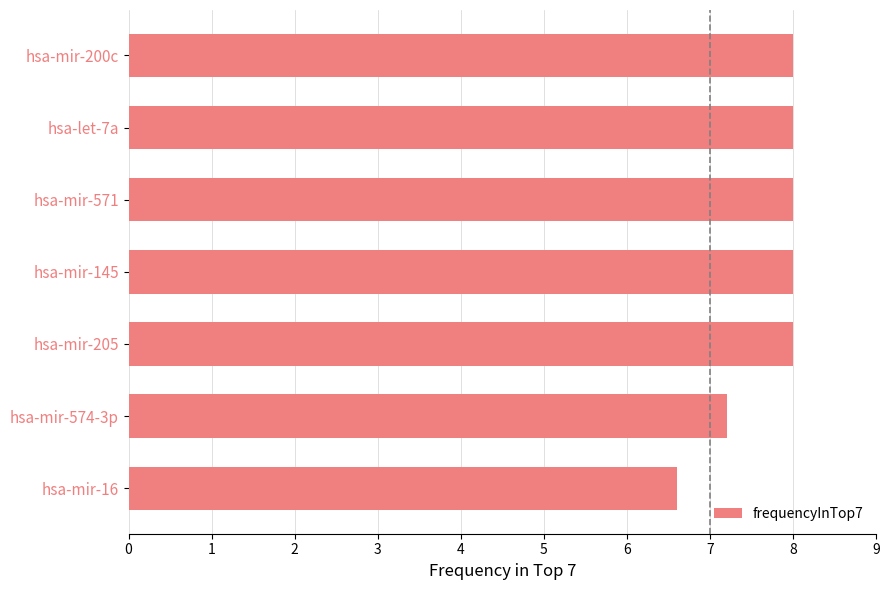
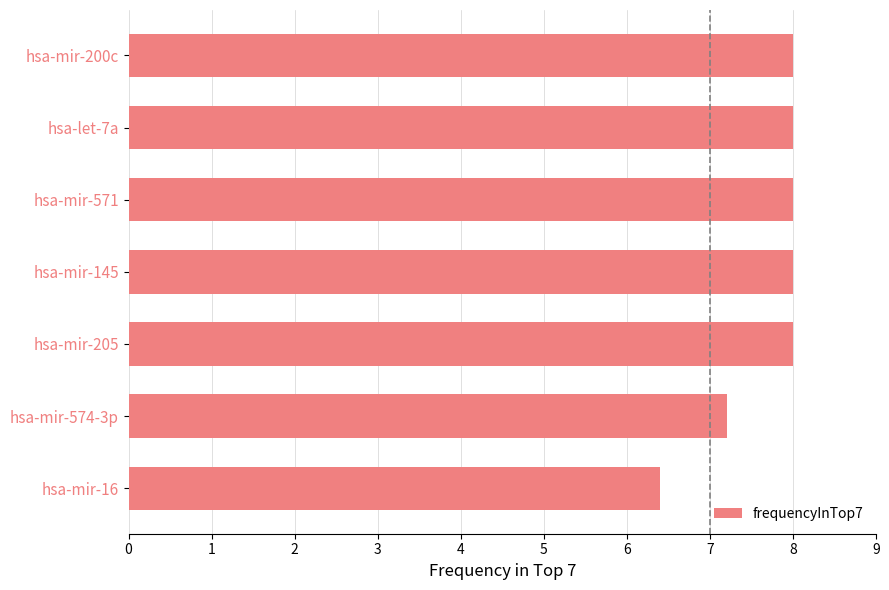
hsa-mir-16: 6.6 -> 6.4
